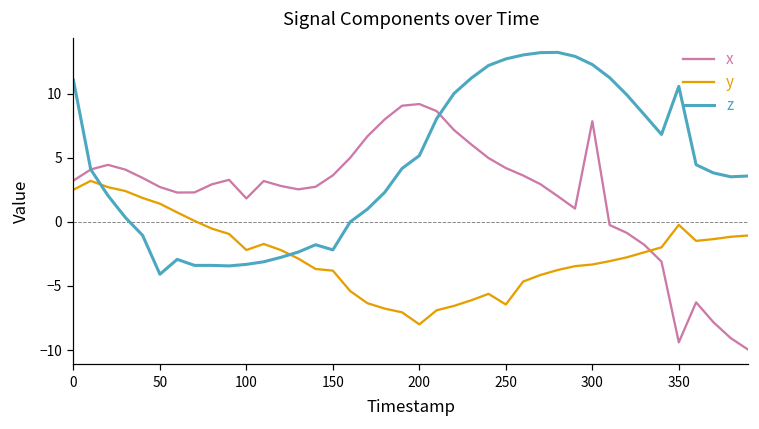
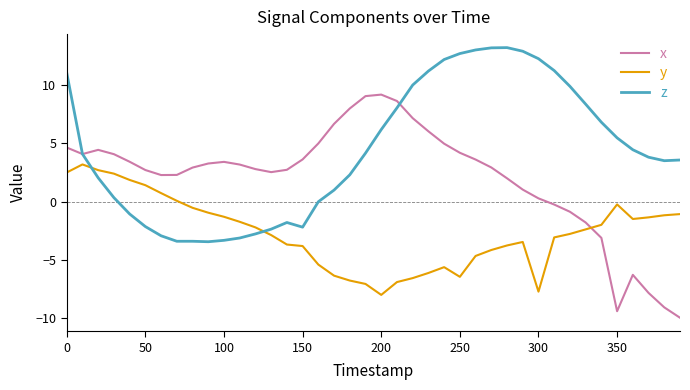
x, 0: 3.2 -> 4.6
z, 50: -4.1 -> -2.1
x, 100: 1.8 -> 3.4
y, 100: -2.2 -> -1.3
z, 200: 5.2 -> 6.2
x, 300: 7.8 -> 0.3
y, 300: -3.3 -> -7.7
z, 350: 10.6 -> 5.5
